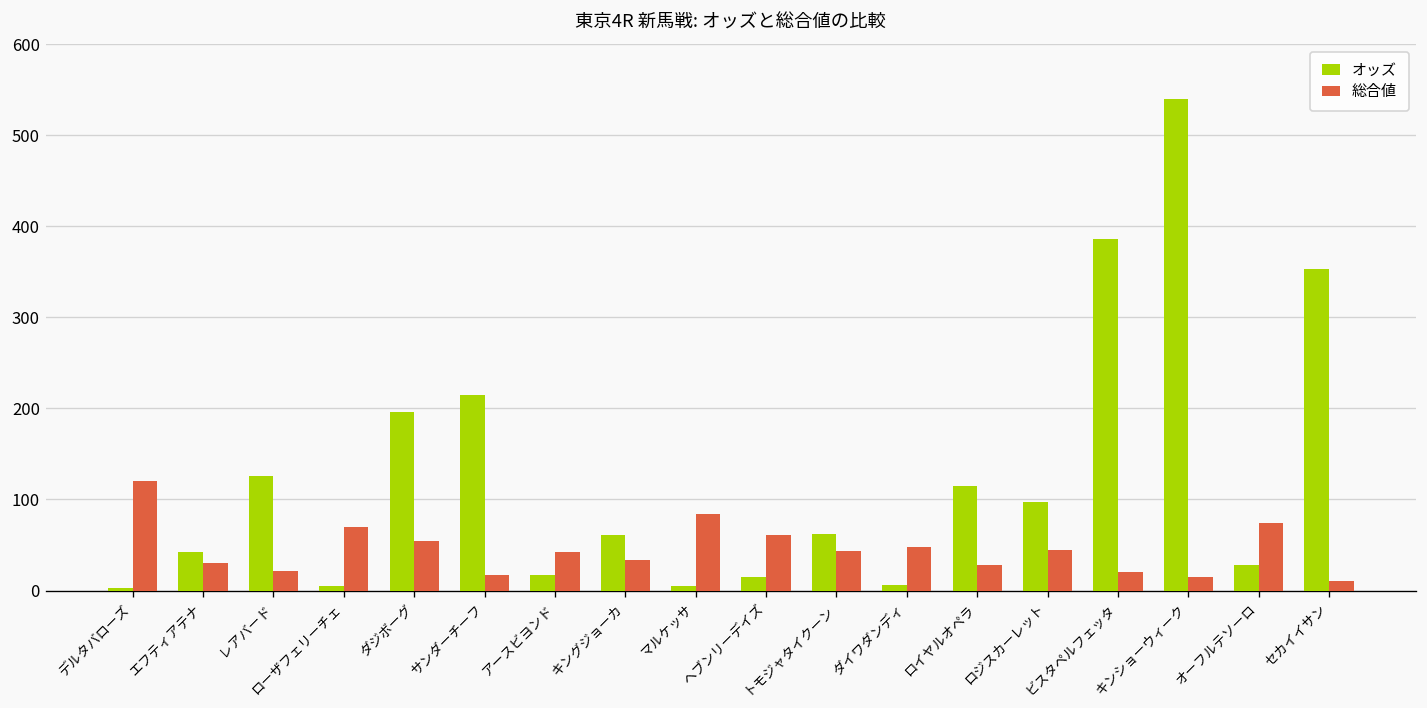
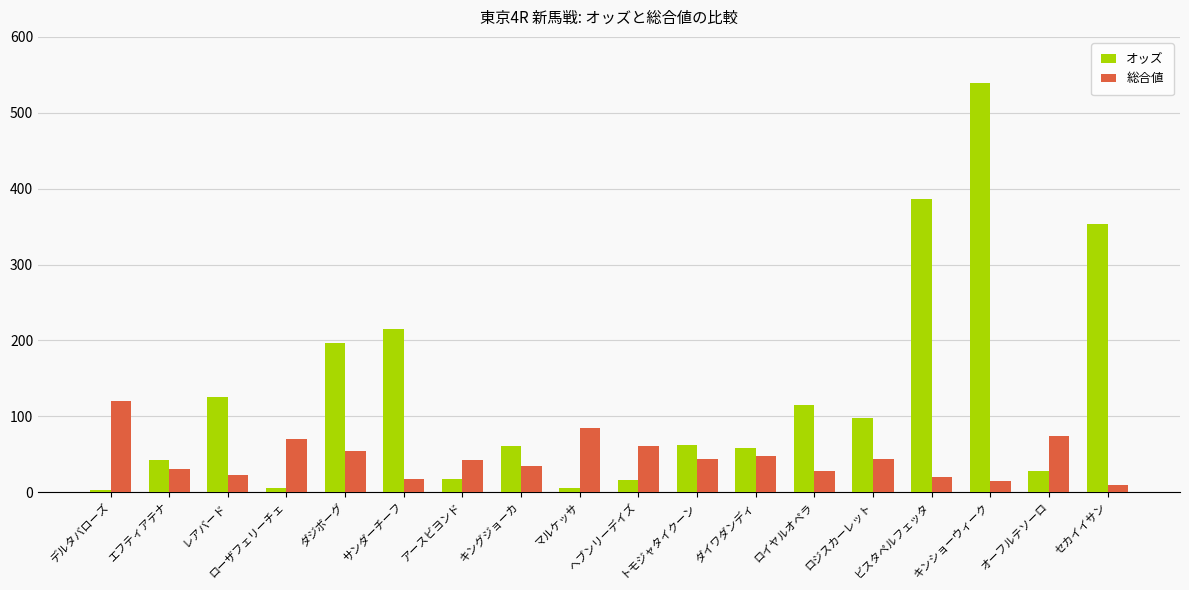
オッズ, ダイワダンディ: 10 -> 60
